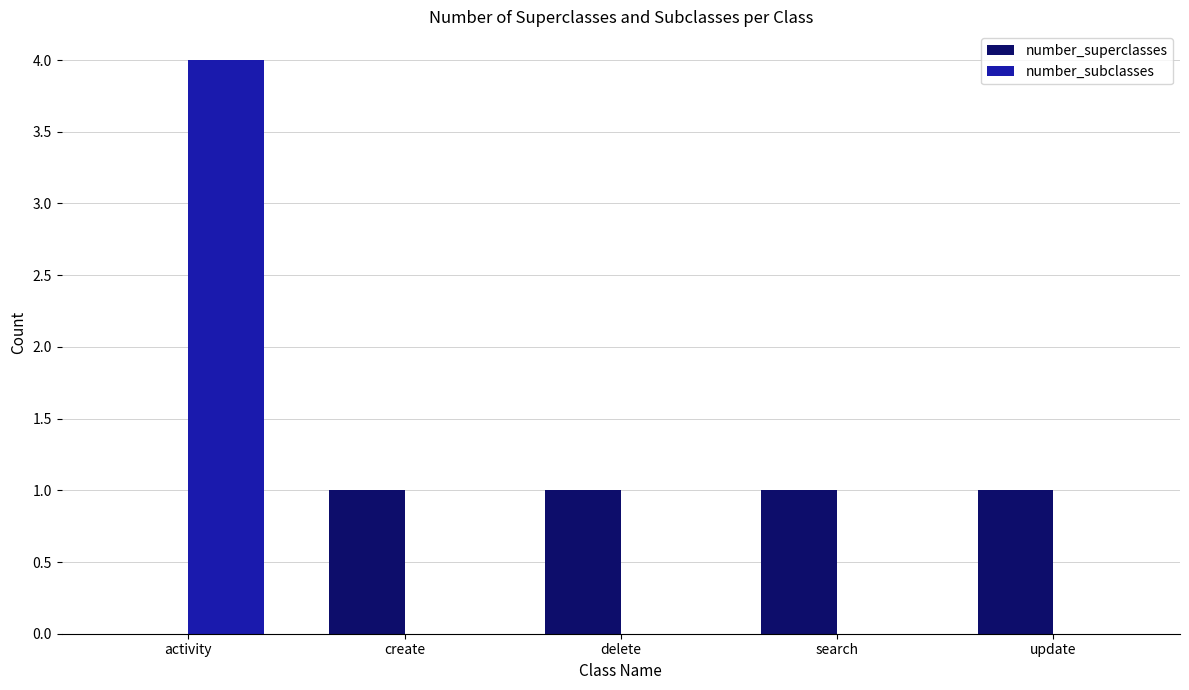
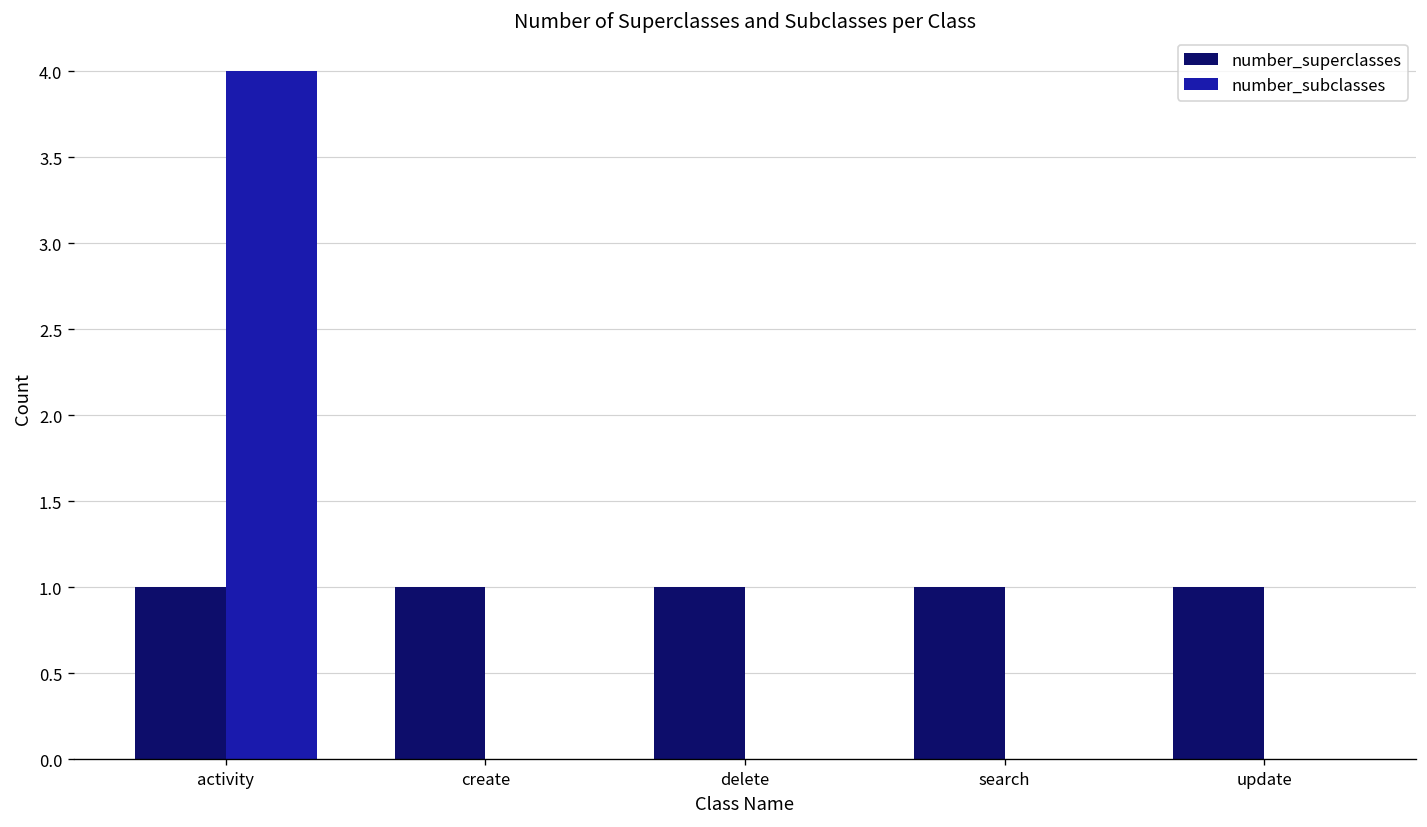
number_superclasses, activity: 0 -> 1
